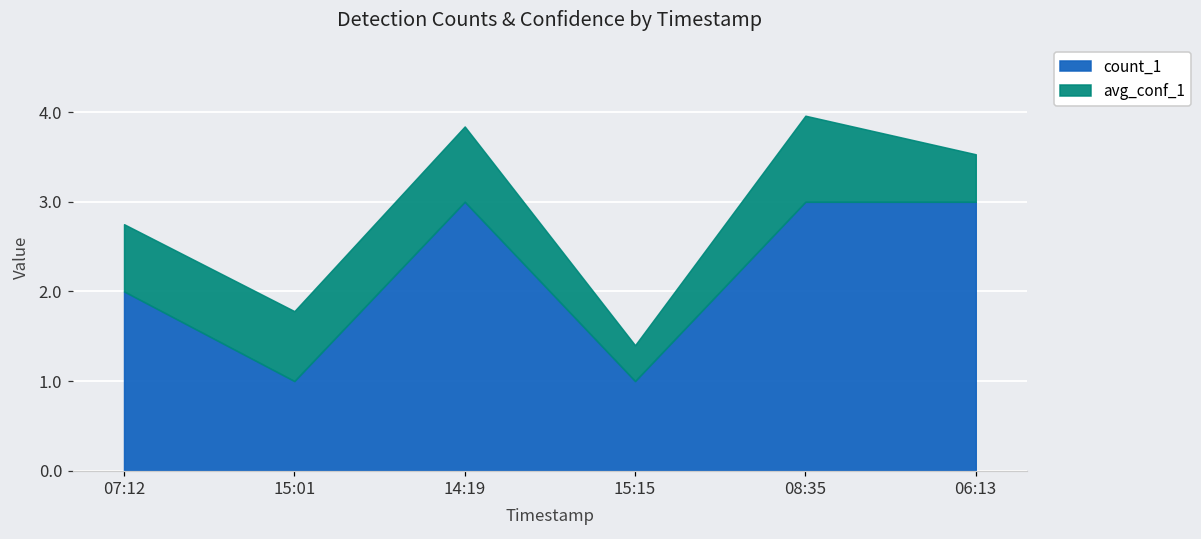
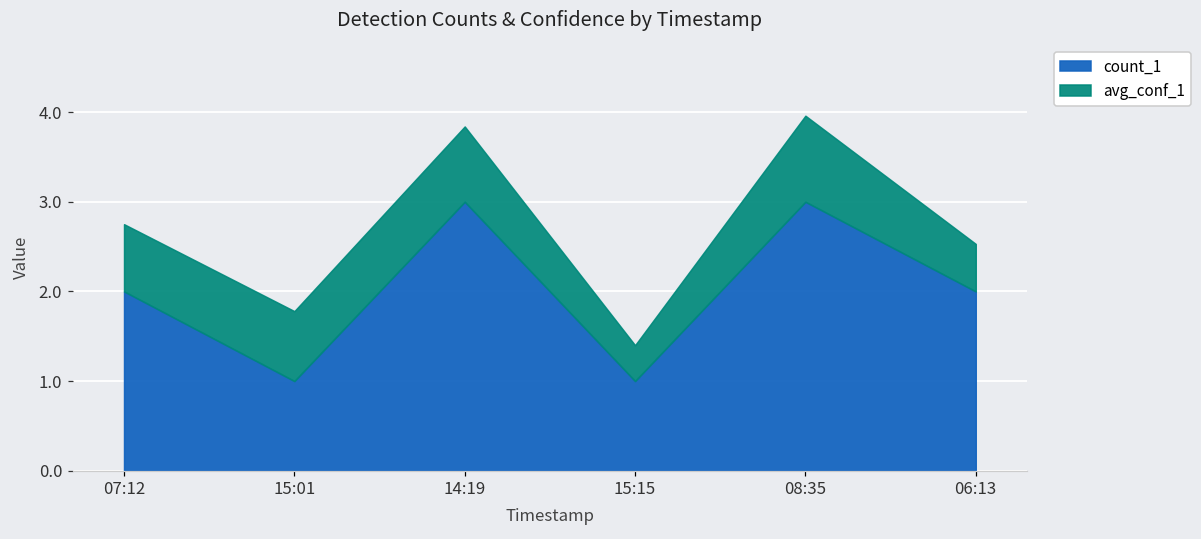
count_1, 06:13: 3 -> 2
